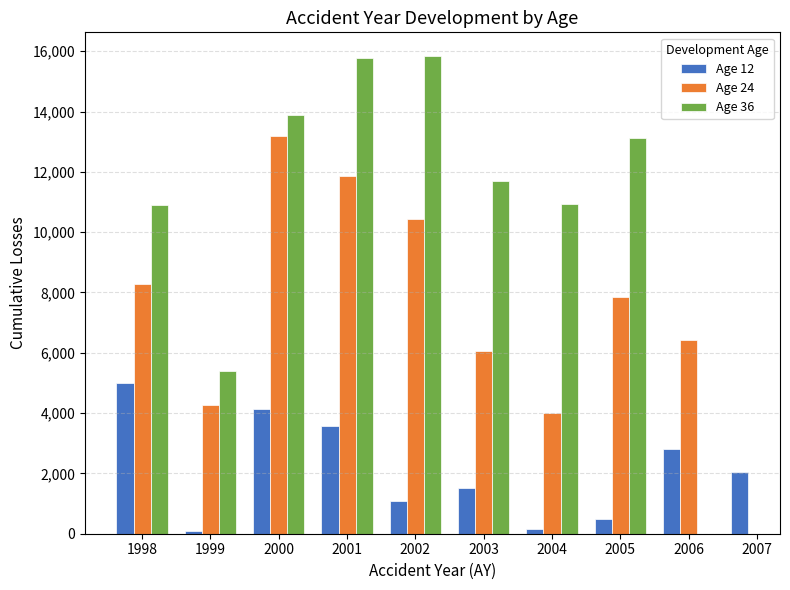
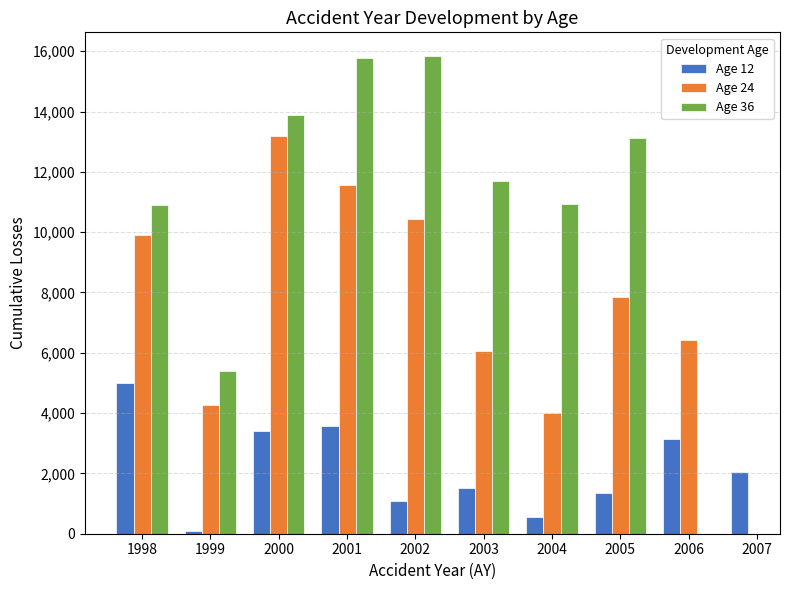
Age 24, 1998: 8,300 -> 9,900
Age 12, 2000: 4,100 -> 3,400
Age 24, 2001: 11,900 -> 11,600
Age 12, 2004: 100 -> 600
Age 12, 2005: 500 -> 1,400
Age 12, 2006: 2,800 -> 3,100
